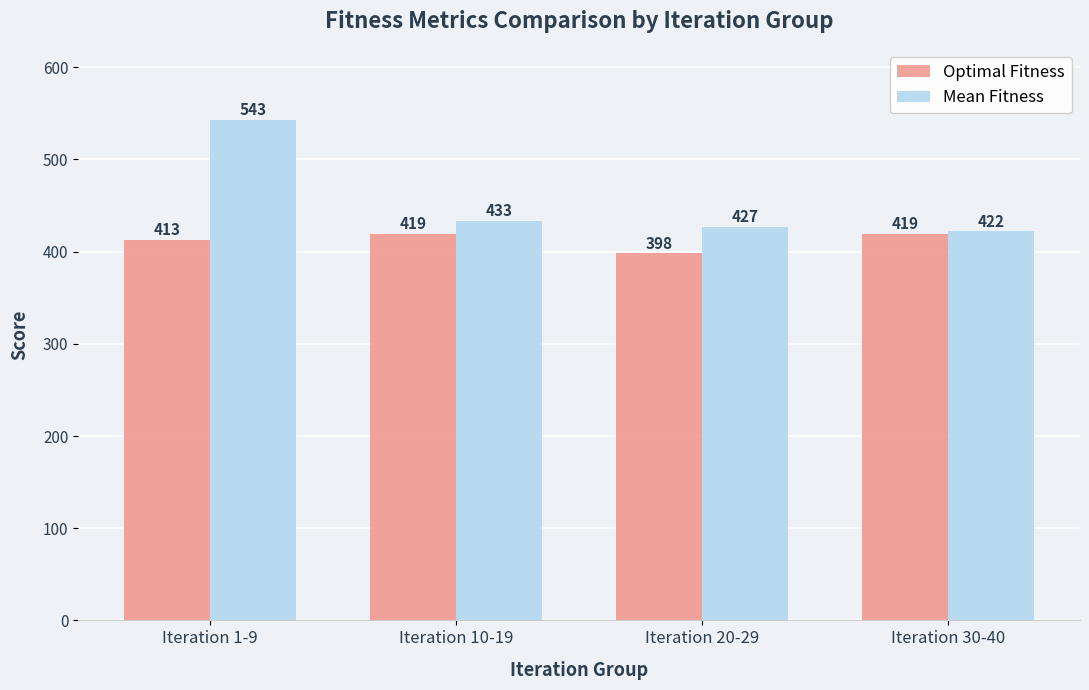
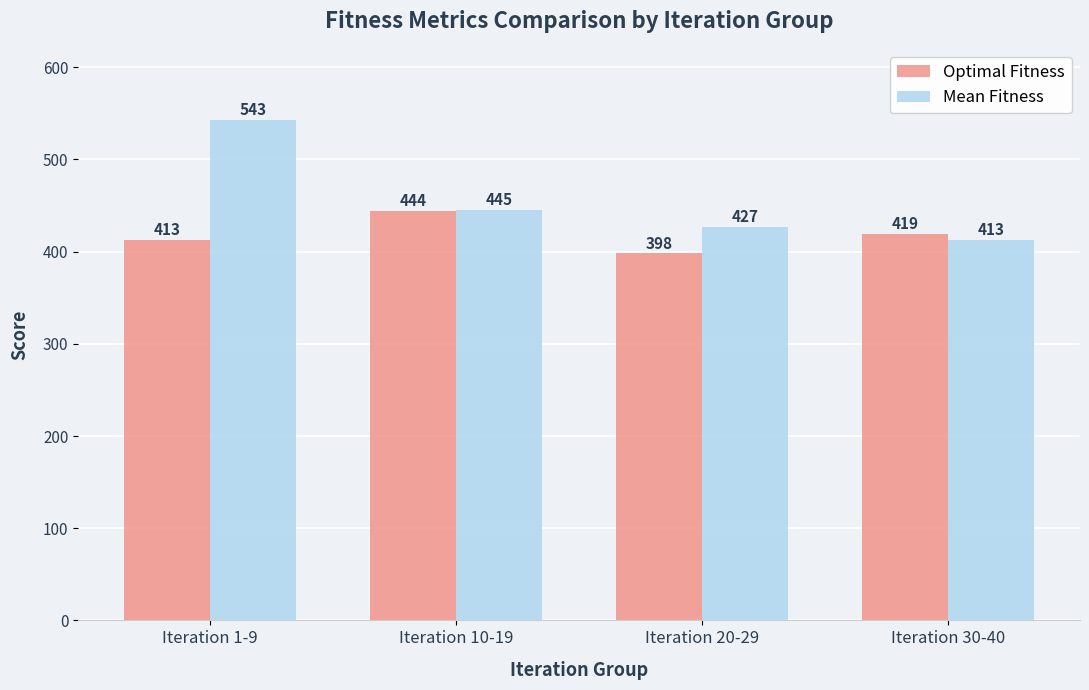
Optimal Fitness, Iteration 10-19: 419 -> 444
Mean Fitness, Iteration 10-19: 433 -> 445
Mean Fitness, Iteration 30-40: 422 -> 413
